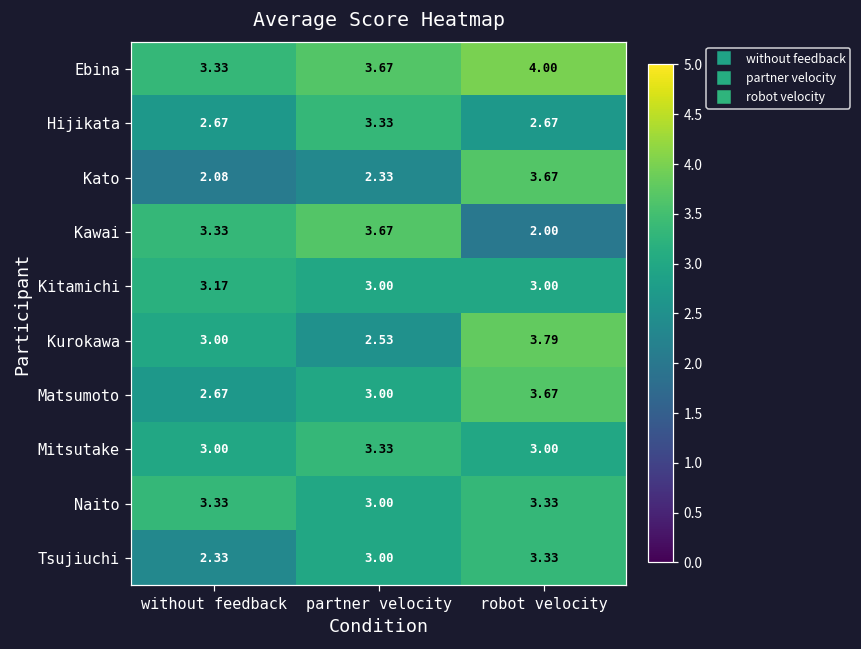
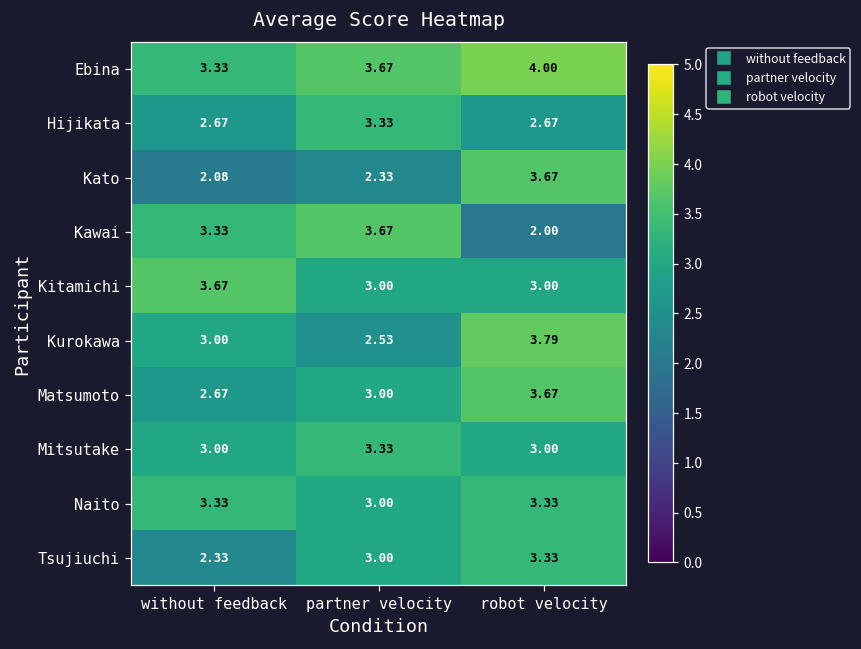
Kitamichi, without feedback: 3.17 -> 3.67
